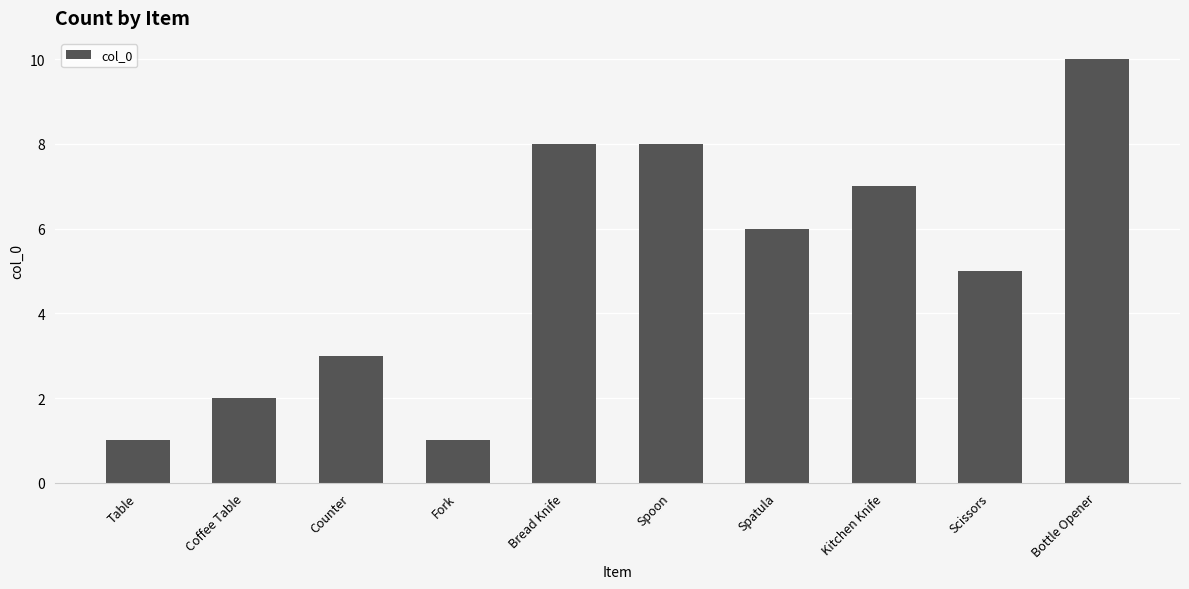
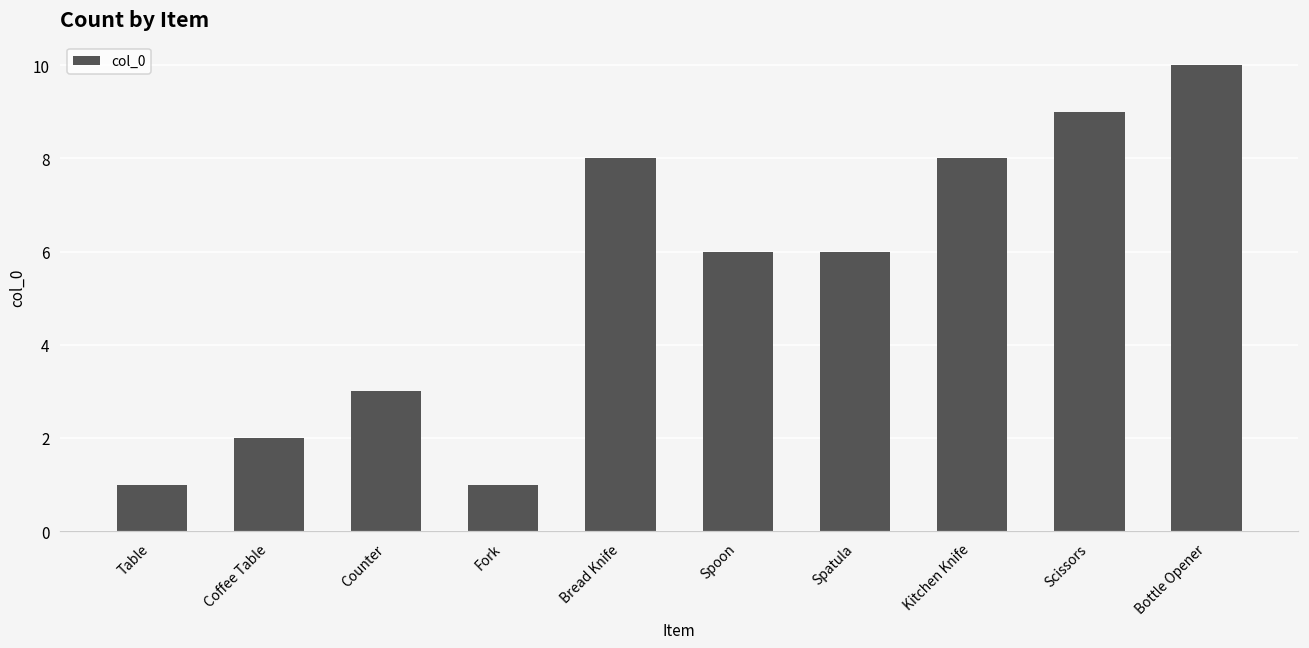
Spoon: 8 -> 6
Kitchen Knife: 7 -> 8
Scissors: 5 -> 9
